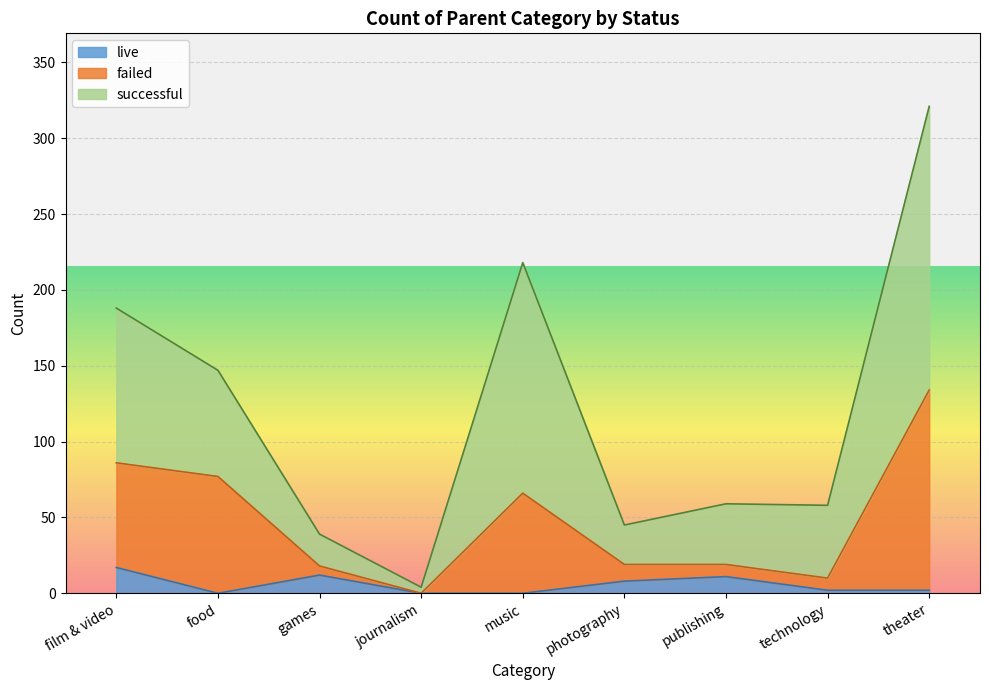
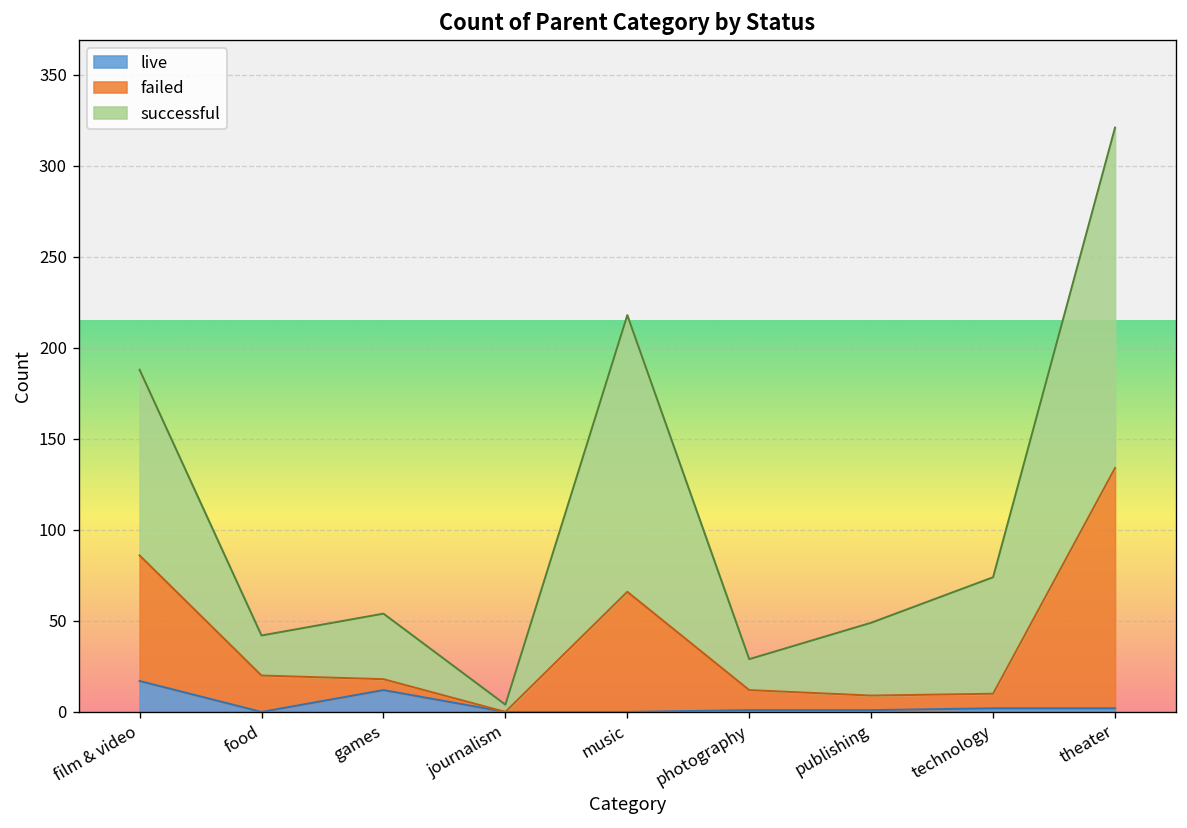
failed, food: 77 -> 20
successful, food: 70 -> 22
successful, games: 21 -> 36
live, photography: 8 -> 1
successful, photography: 26 -> 17
live, publishing: 11 -> 1
successful, technology: 48 -> 64
